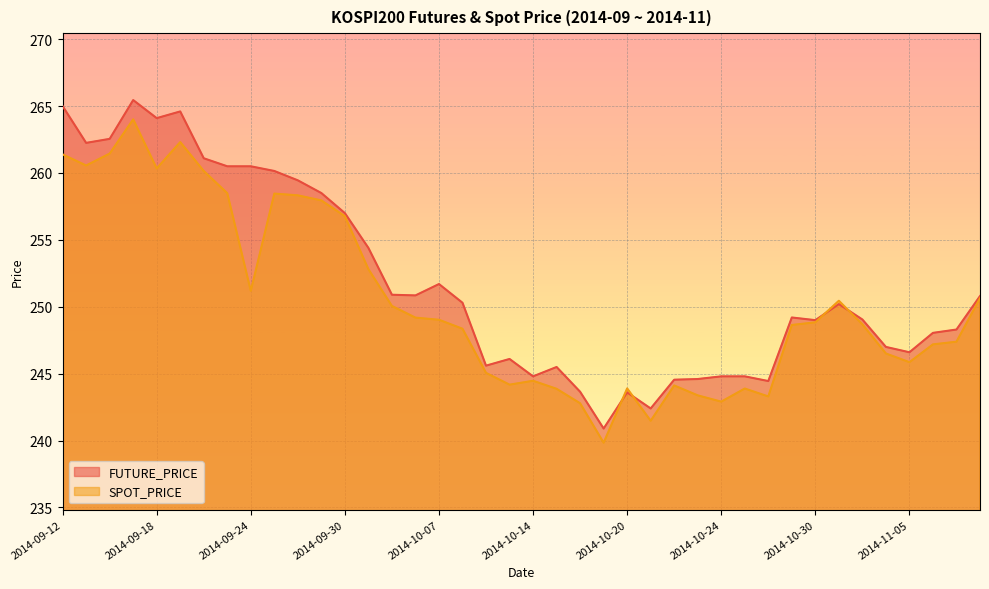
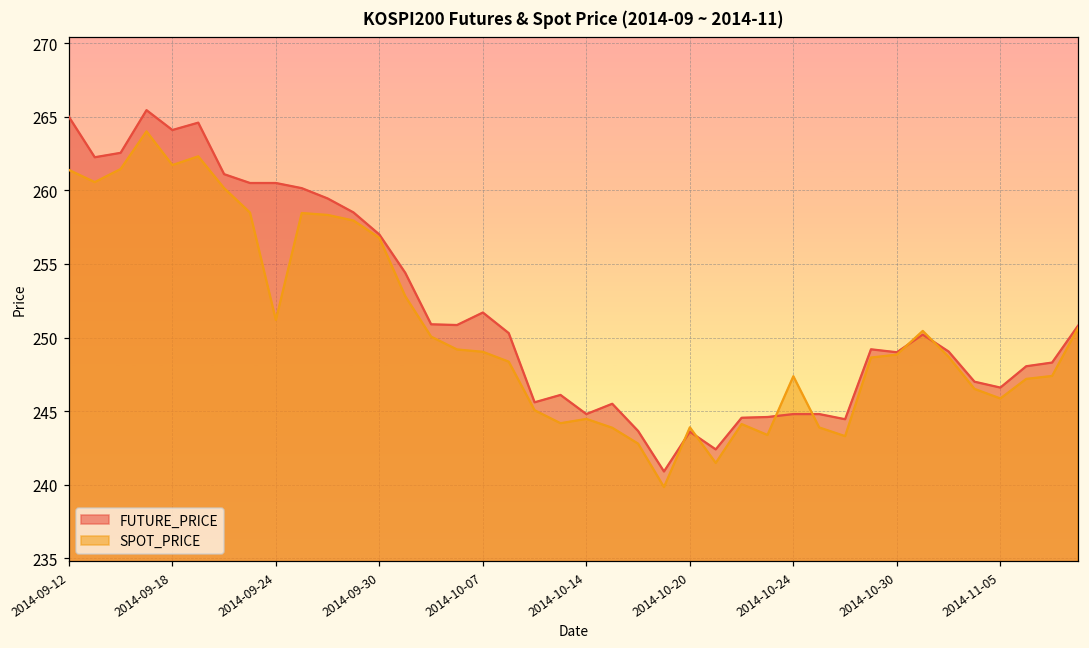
SPOT_PRICE, 2014-09-18: 260.3 -> 261.7
SPOT_PRICE, 2014-10-24: 242.9 -> 247.4
